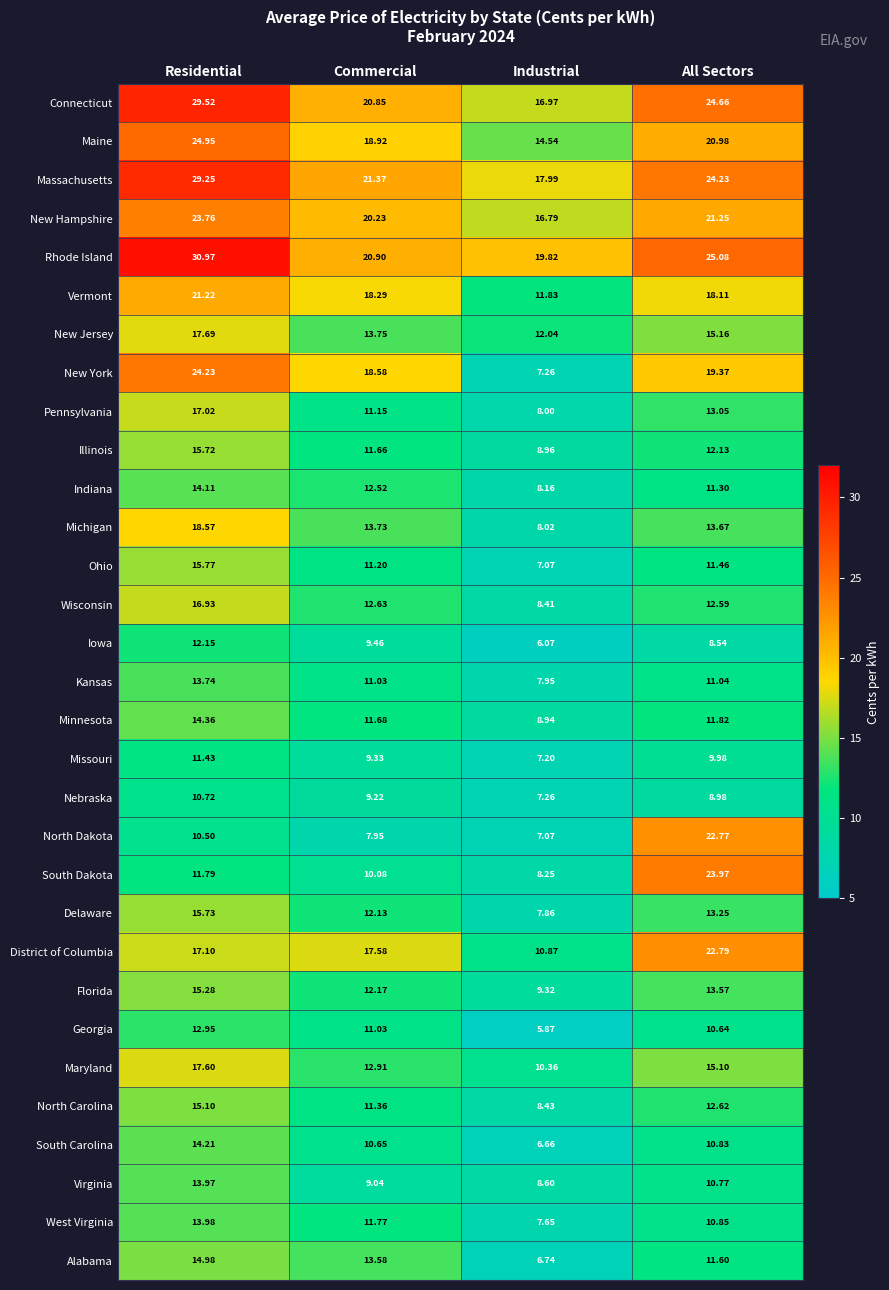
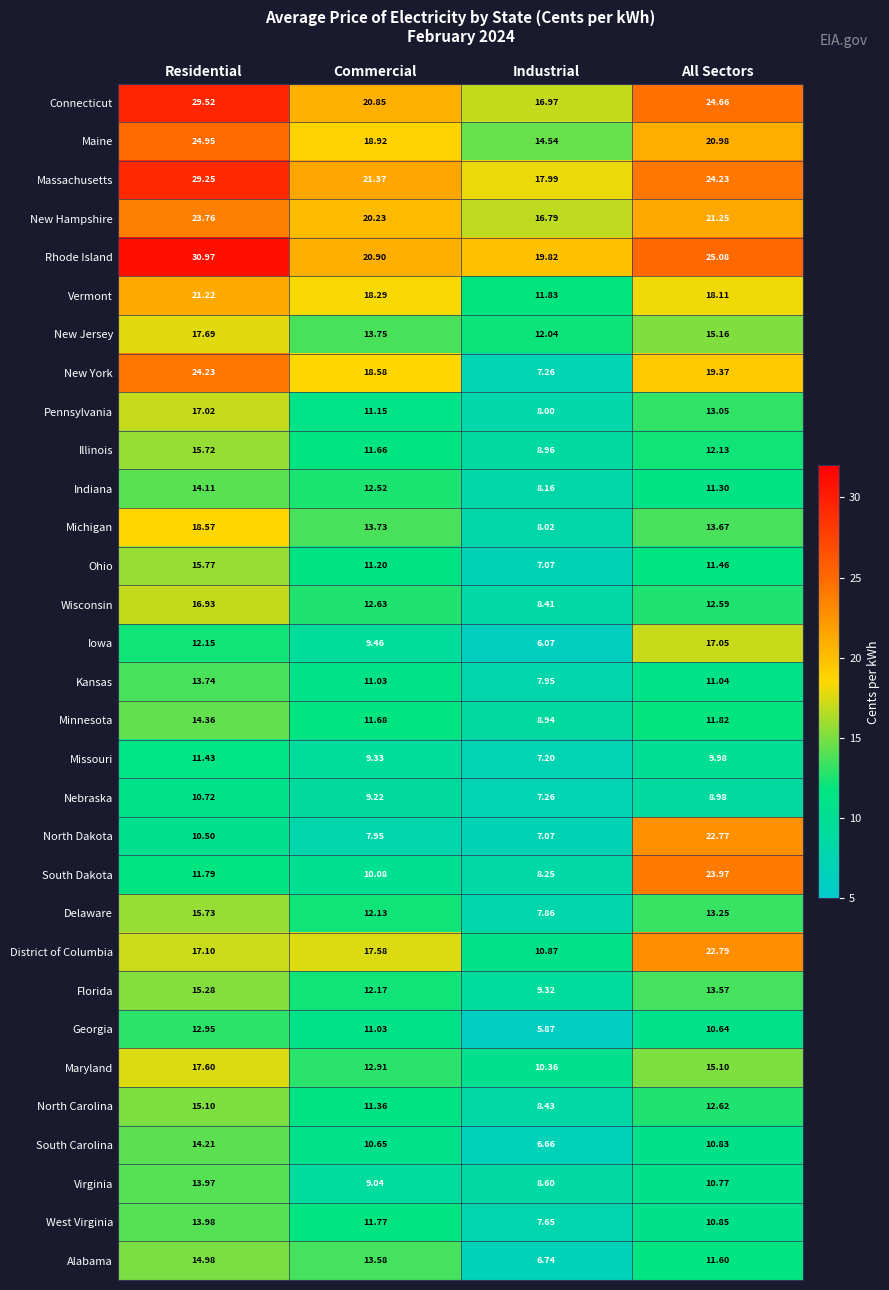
Iowa, All Sectors: 8.54 -> 17.05
